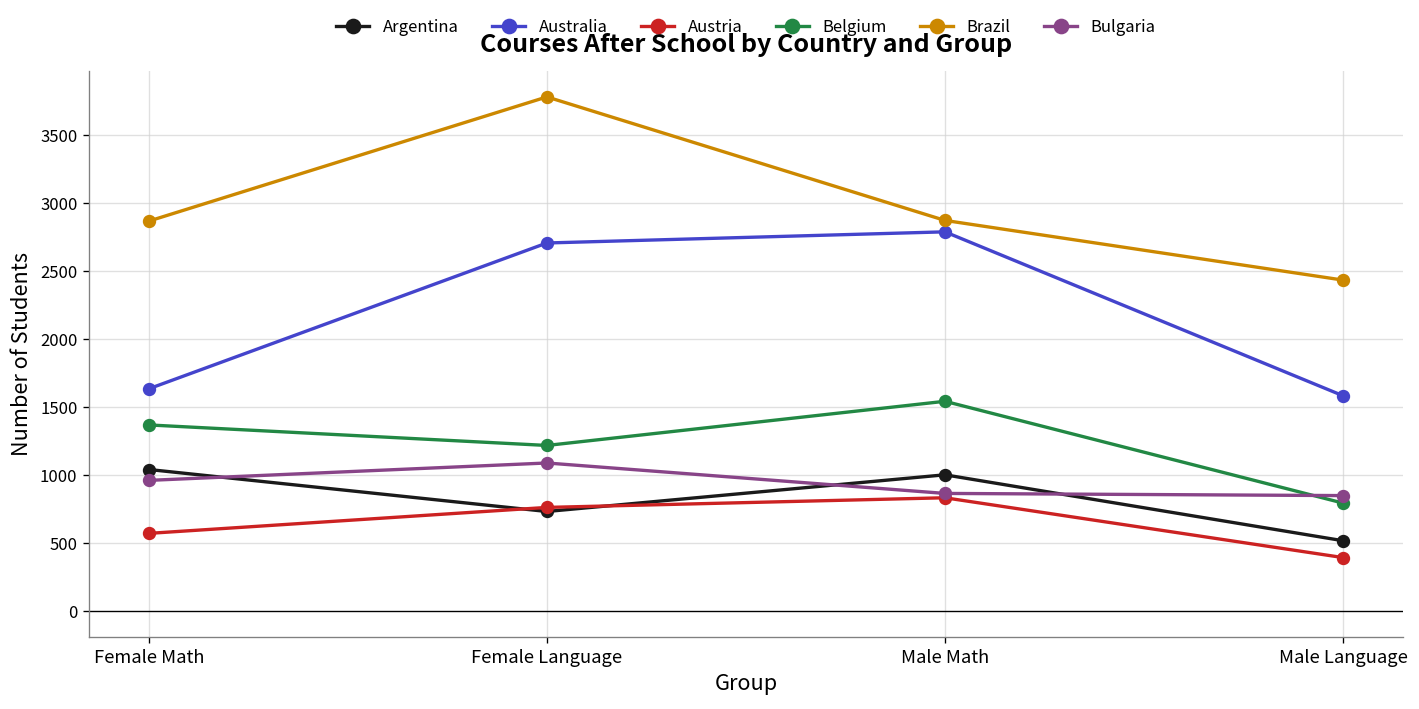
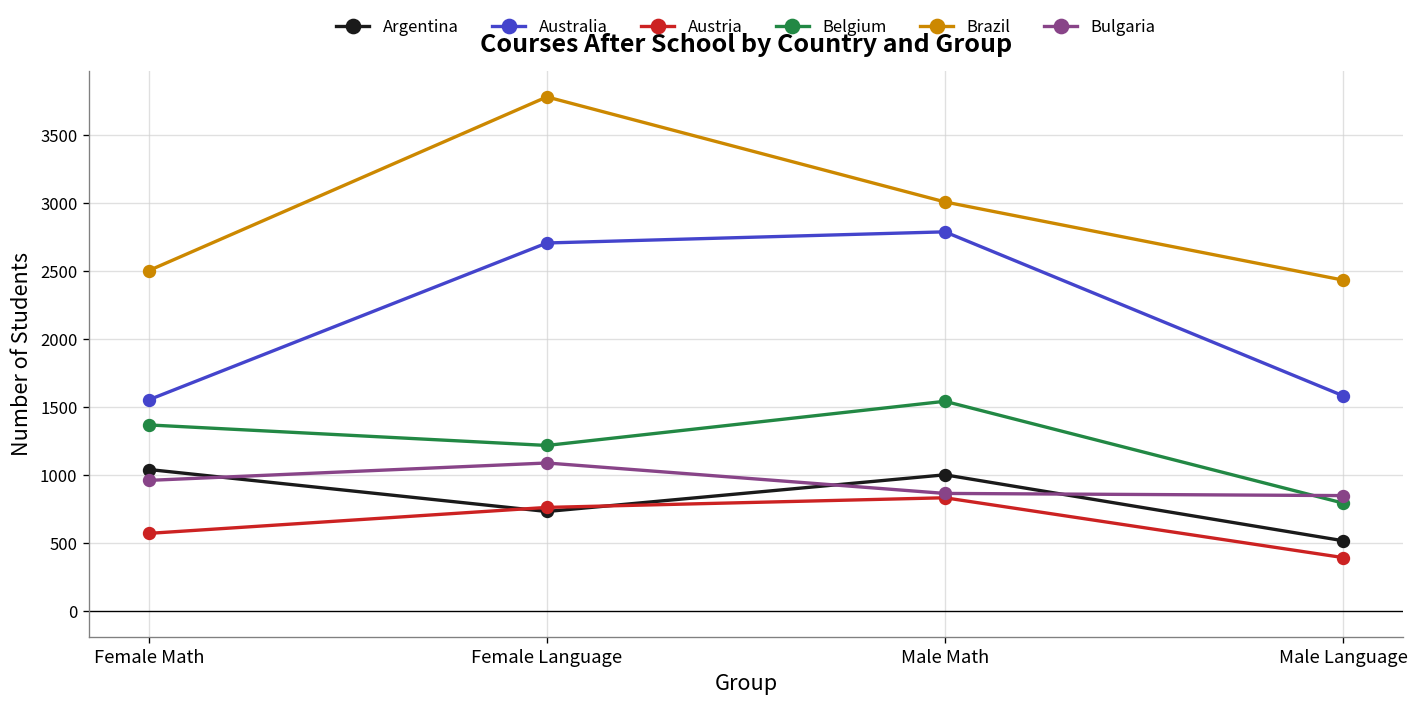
Australia, Female Math: 1640 -> 1550
Brazil, Female Math: 2870 -> 2510
Brazil, Male Math: 2870 -> 3010
